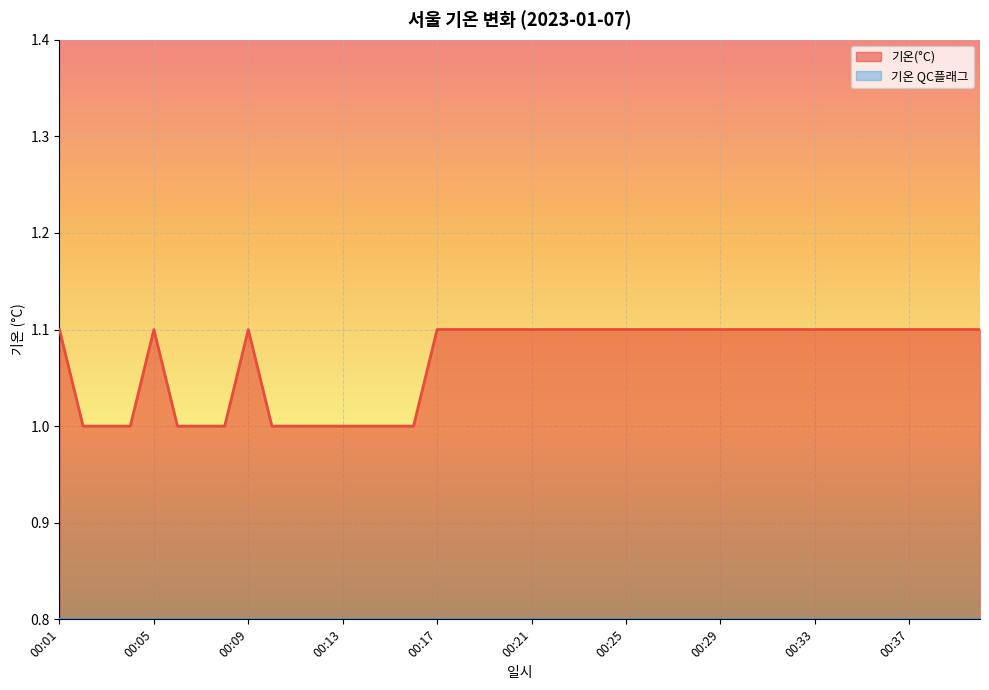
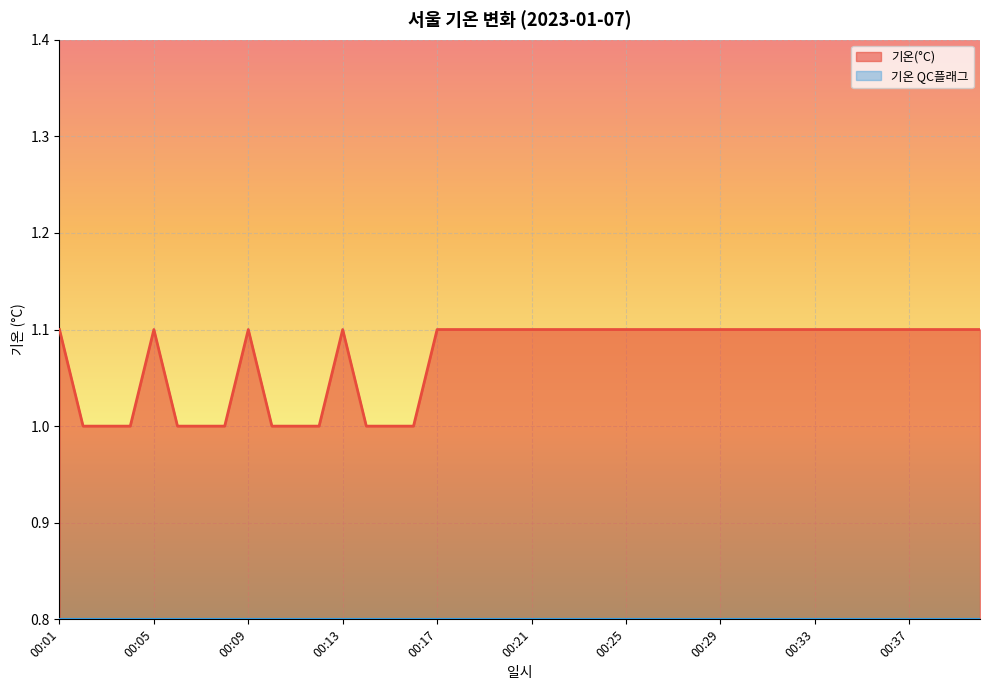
기온(°C), 00:13: 1.0 -> 1.1
